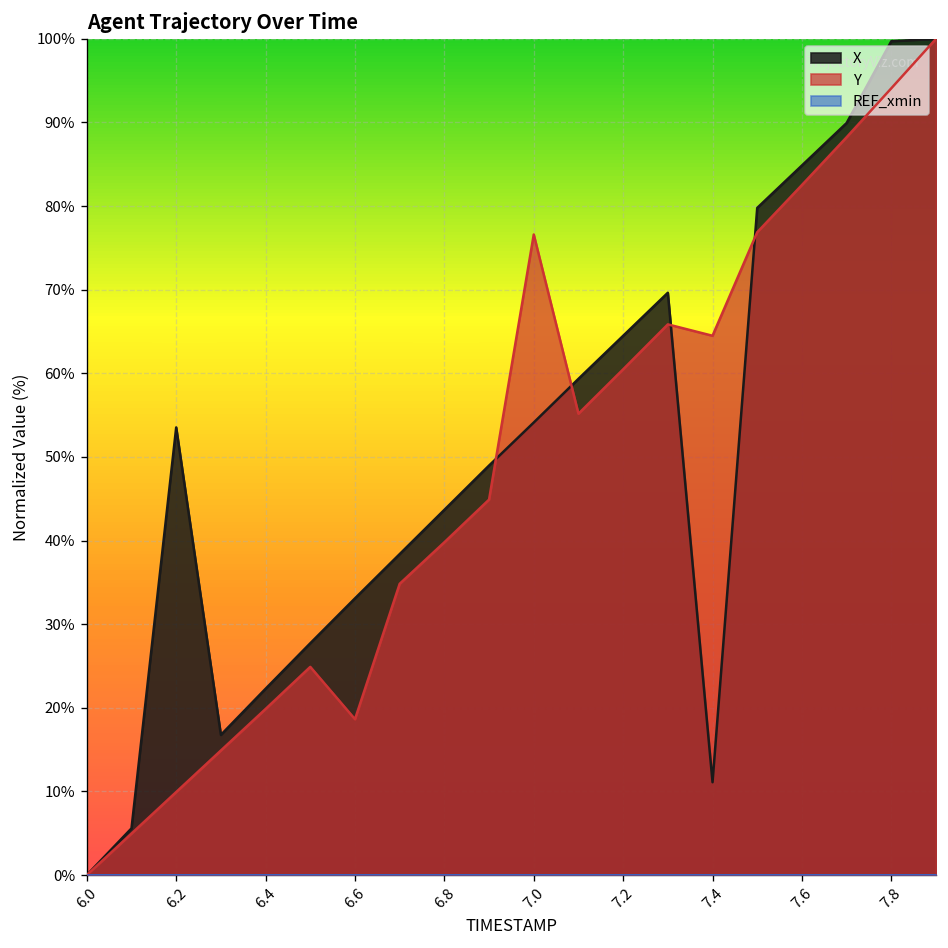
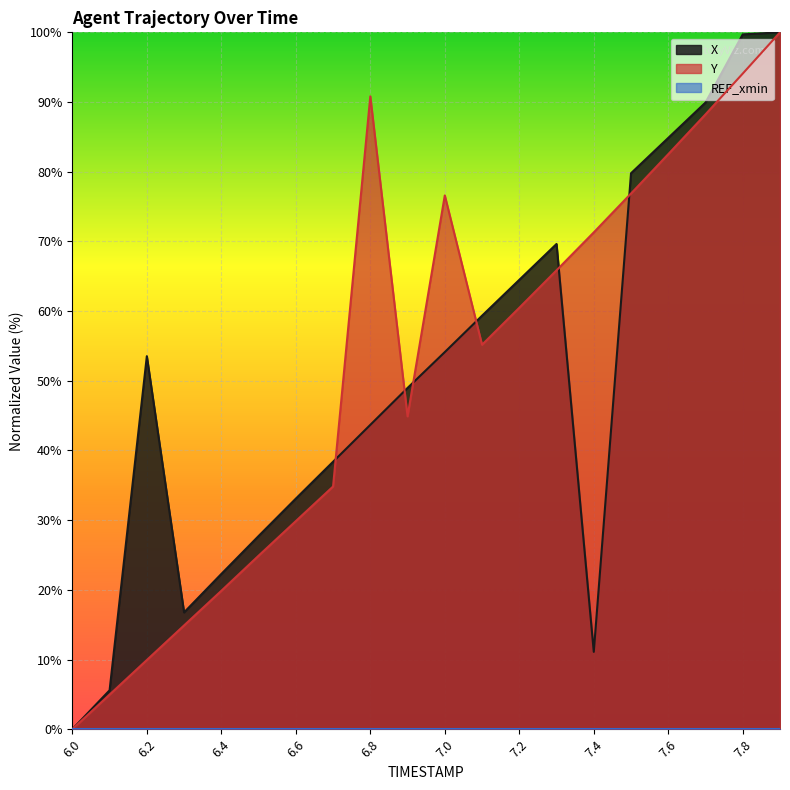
Y, 6.6: 19% -> 30%
Y, 6.8: 40% -> 91%
Y, 7.4: 64% -> 71%
